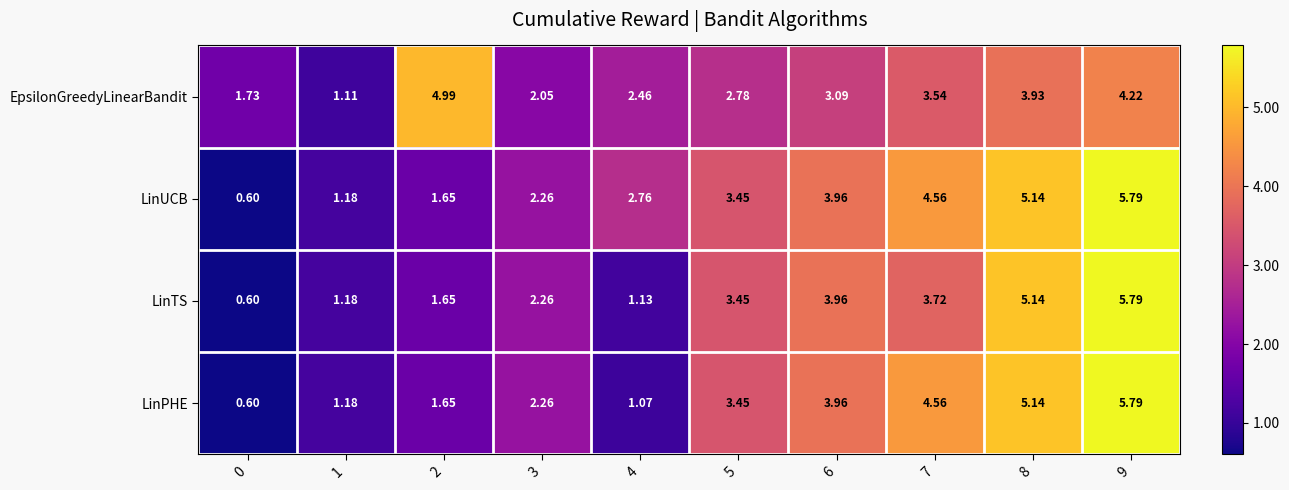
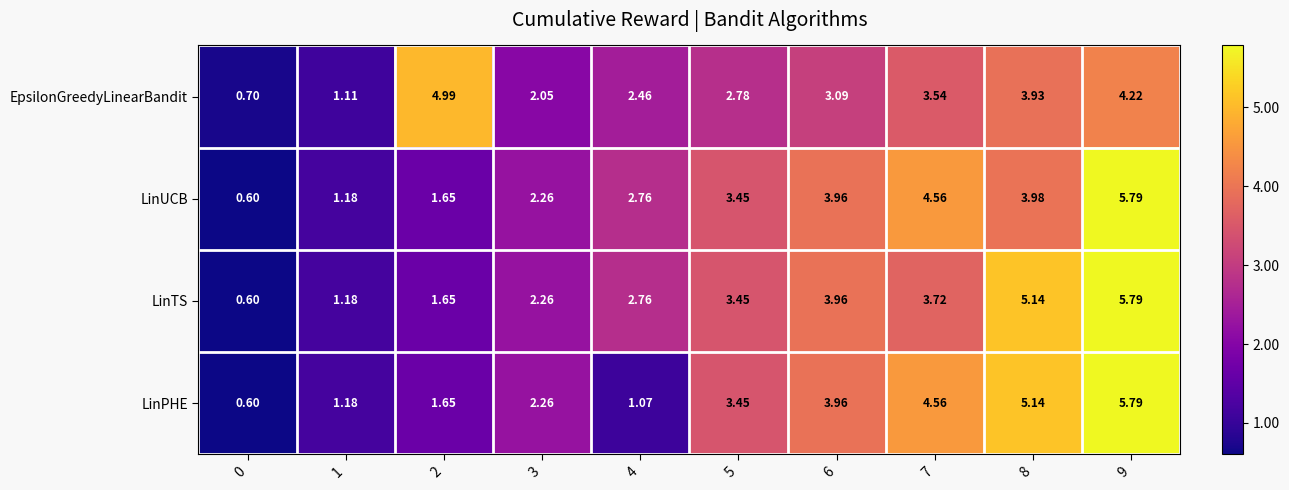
EpsilonGreedyLinearBandit, 0: 1.73 -> 0.70
LinUCB, 8: 5.14 -> 3.98
LinTS, 4: 1.13 -> 2.76
